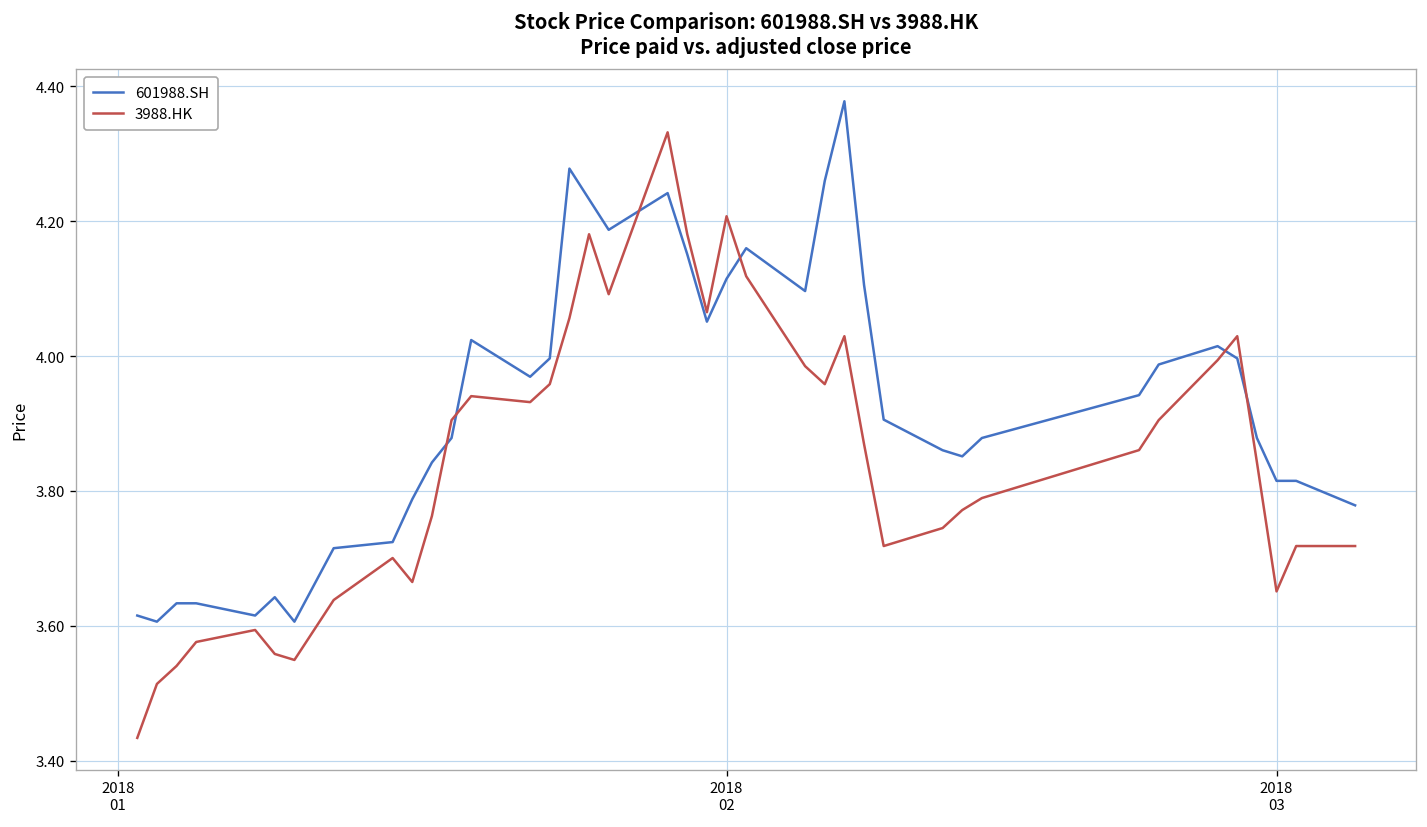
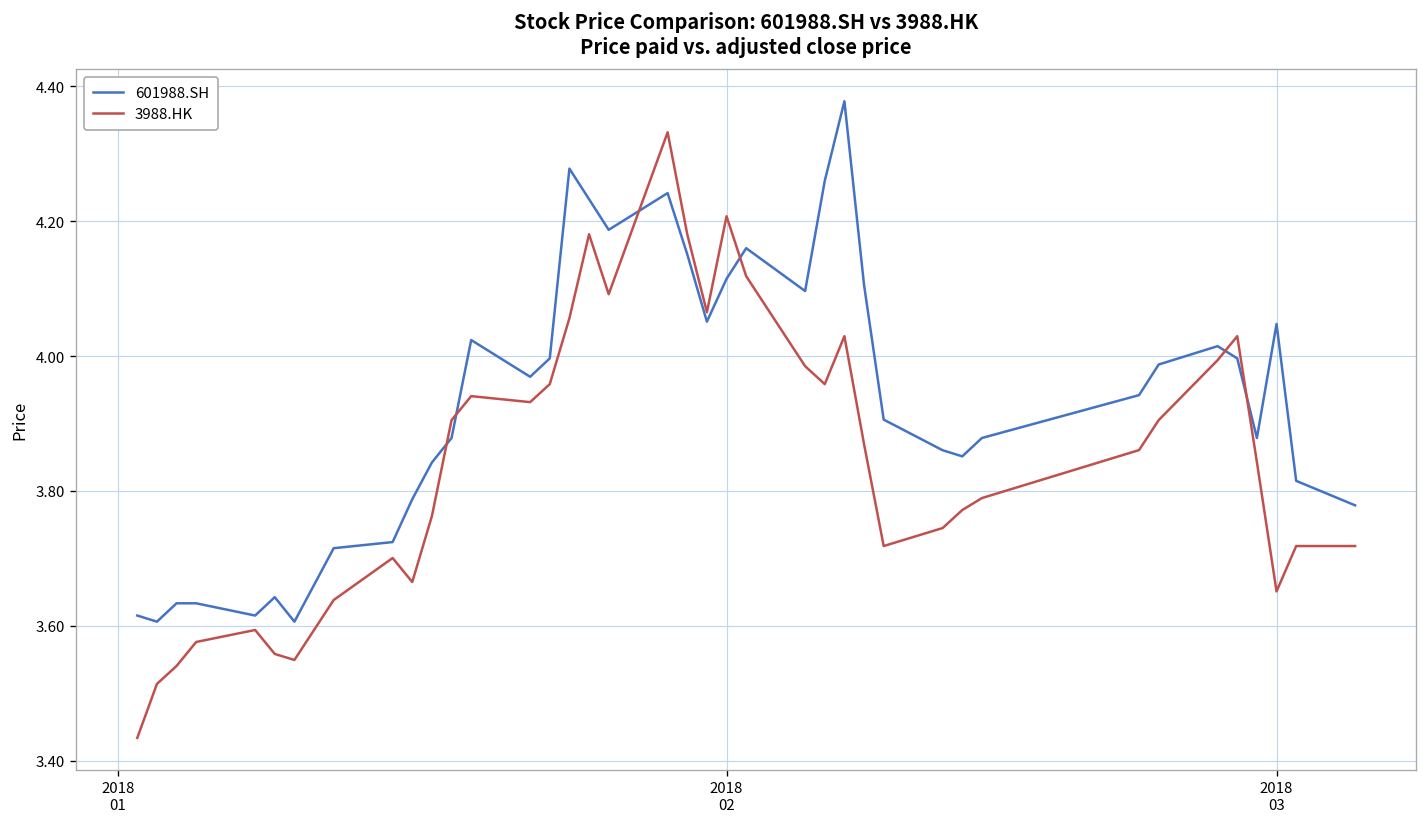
601988.SH, 2018 03: 3.81 -> 4.05
